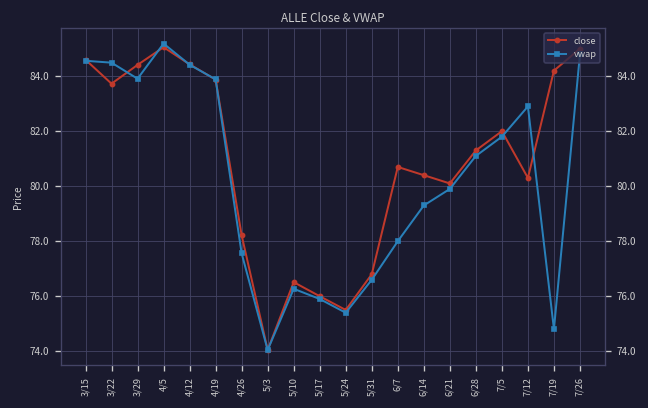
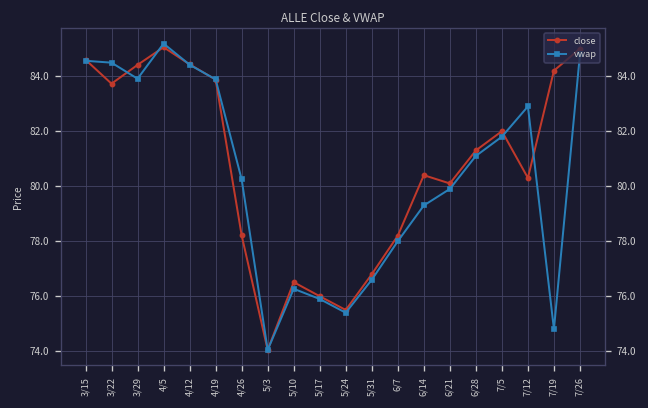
vwap, 4/26: 77.6 -> 80.3
close, 6/7: 80.7 -> 78.2
